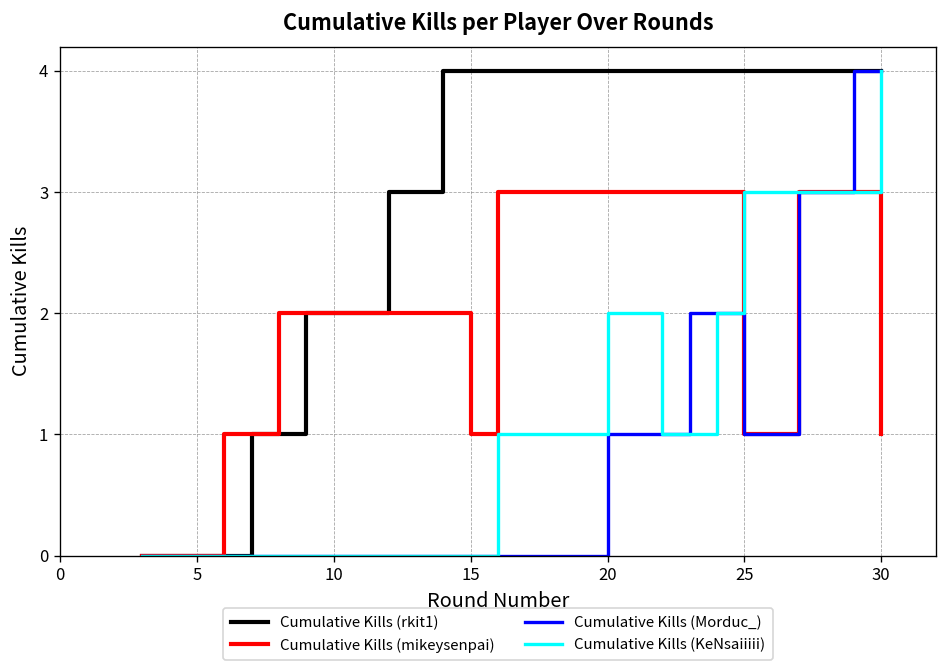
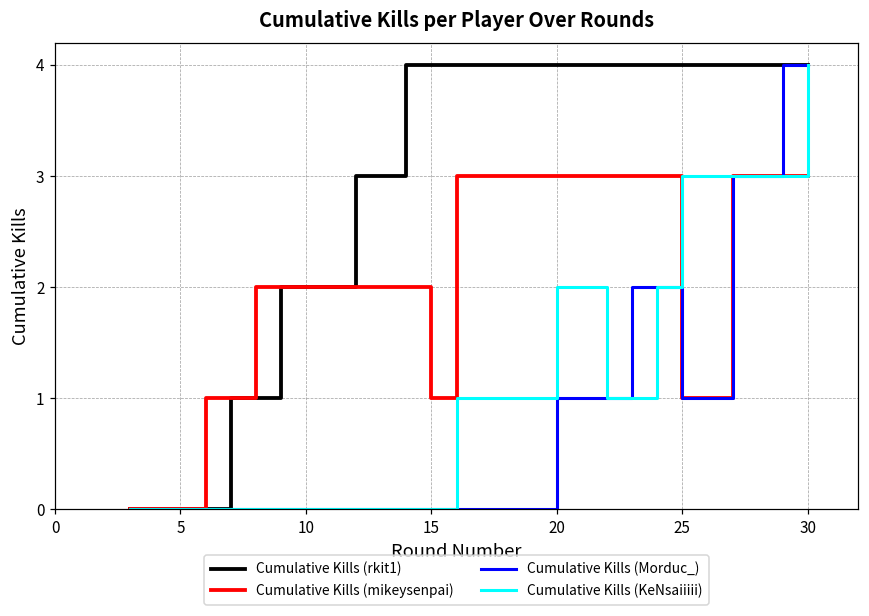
Cumulative Kills (mikeysenpai), 30: 1 -> 3
